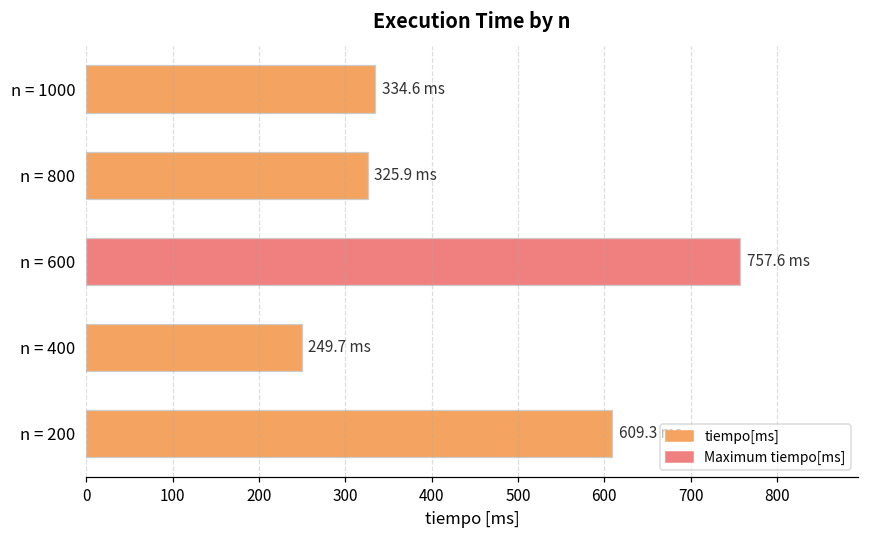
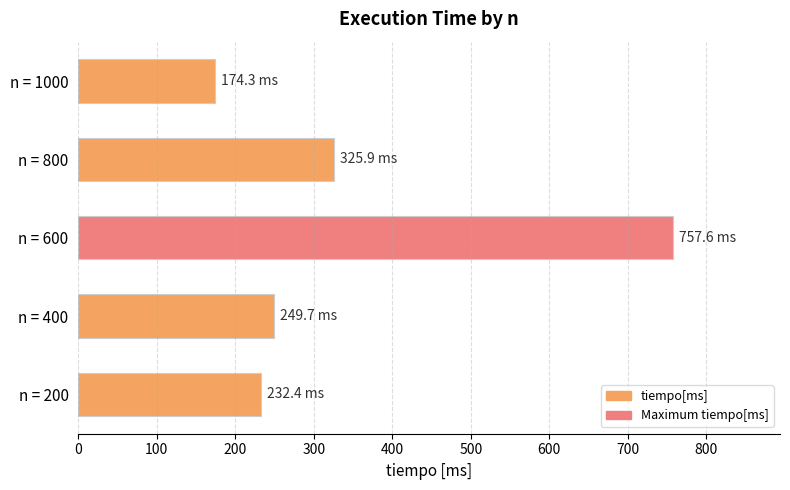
n = 1000: 334.6 -> 174.3
n = 200: 610 -> 230
